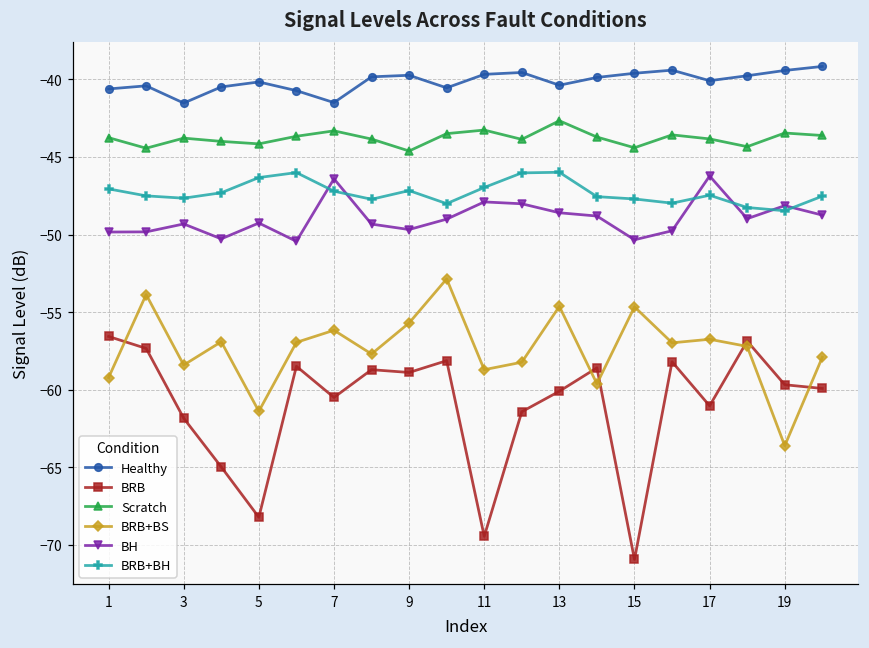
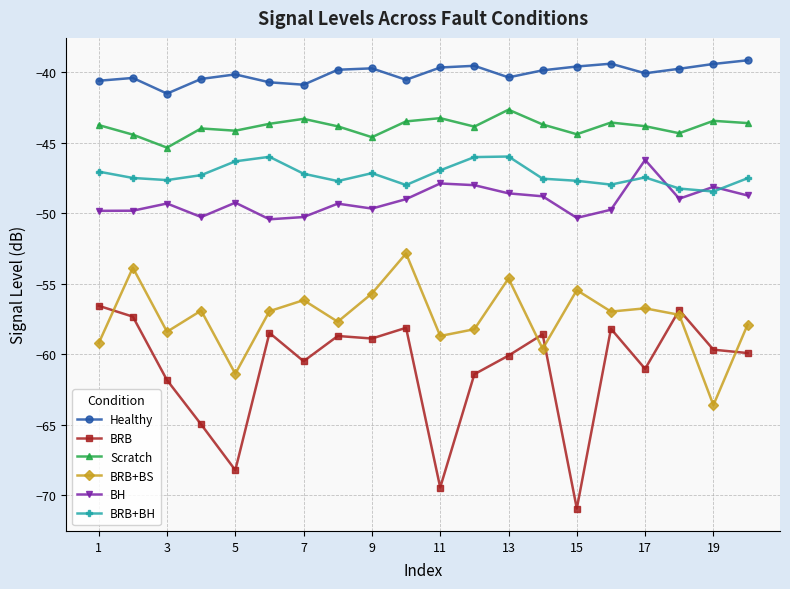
Scratch, 3: -43.8 -> -45.4
Healthy, 7: -41.5 -> -40.9
BH, 7: -46.4 -> -50.3
BRB+BS, 15: -54.7 -> -55.5
